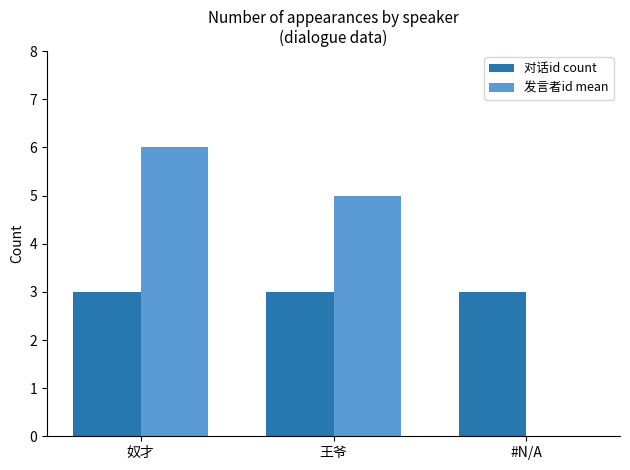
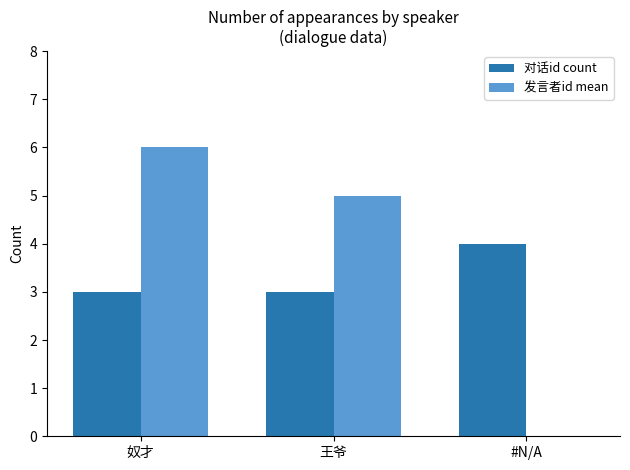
对话id count, #N/A: 3 -> 4
